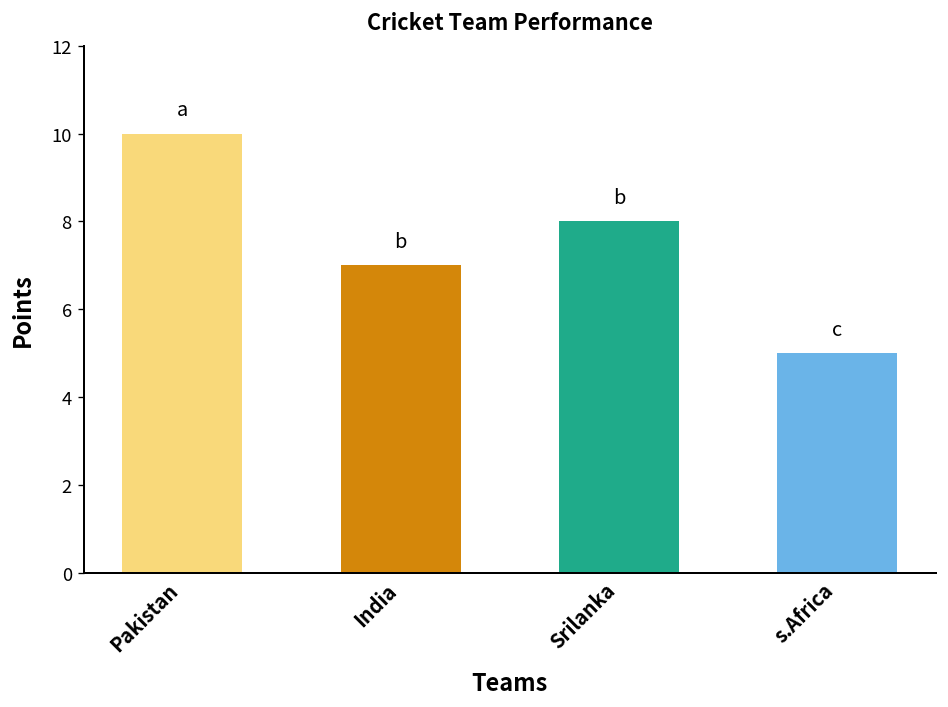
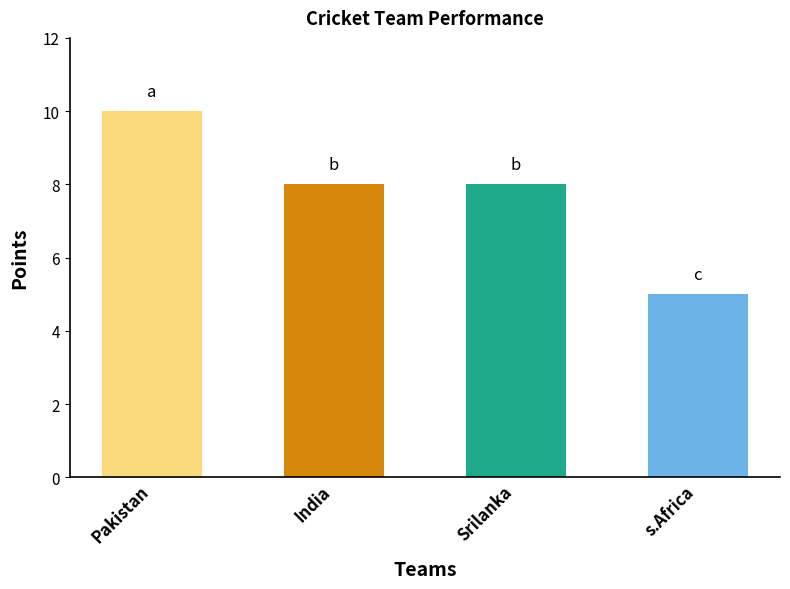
India: 7 -> 8
